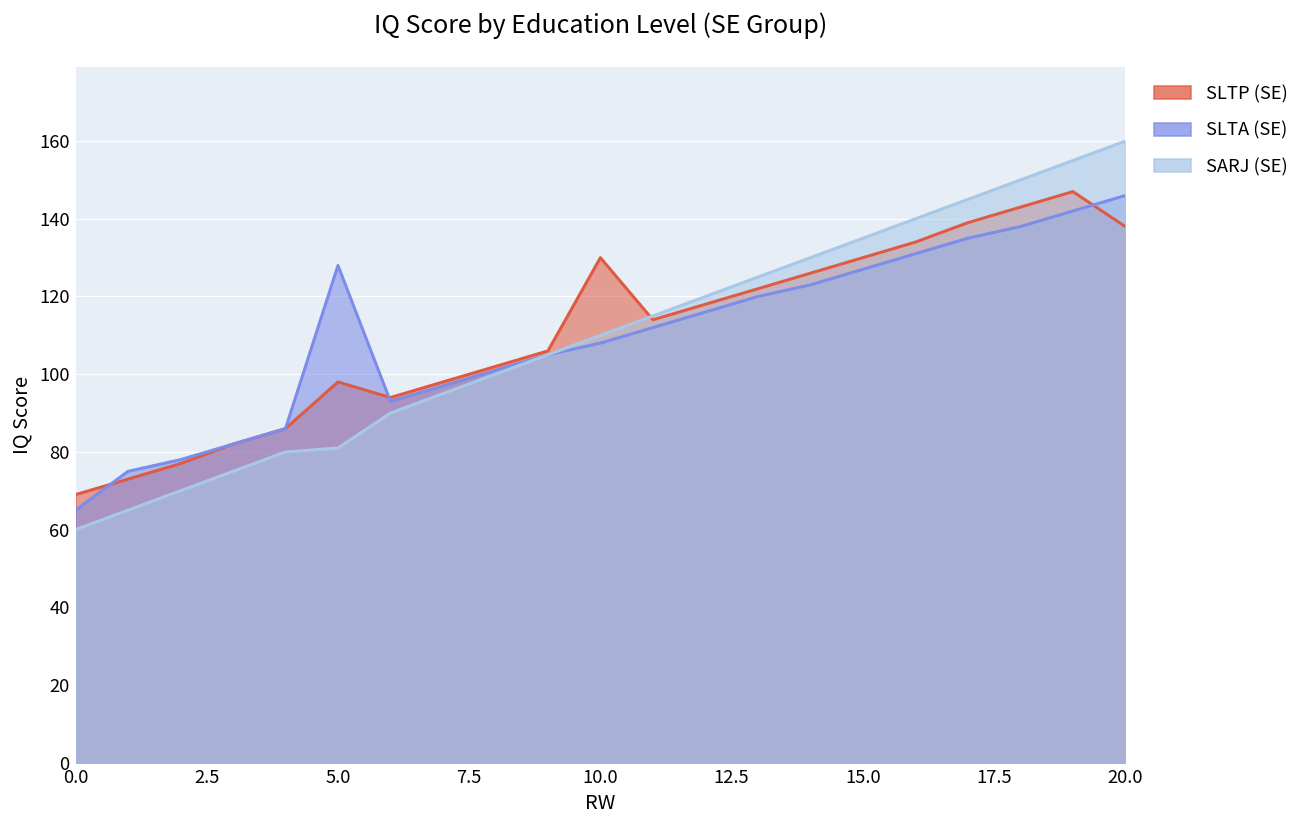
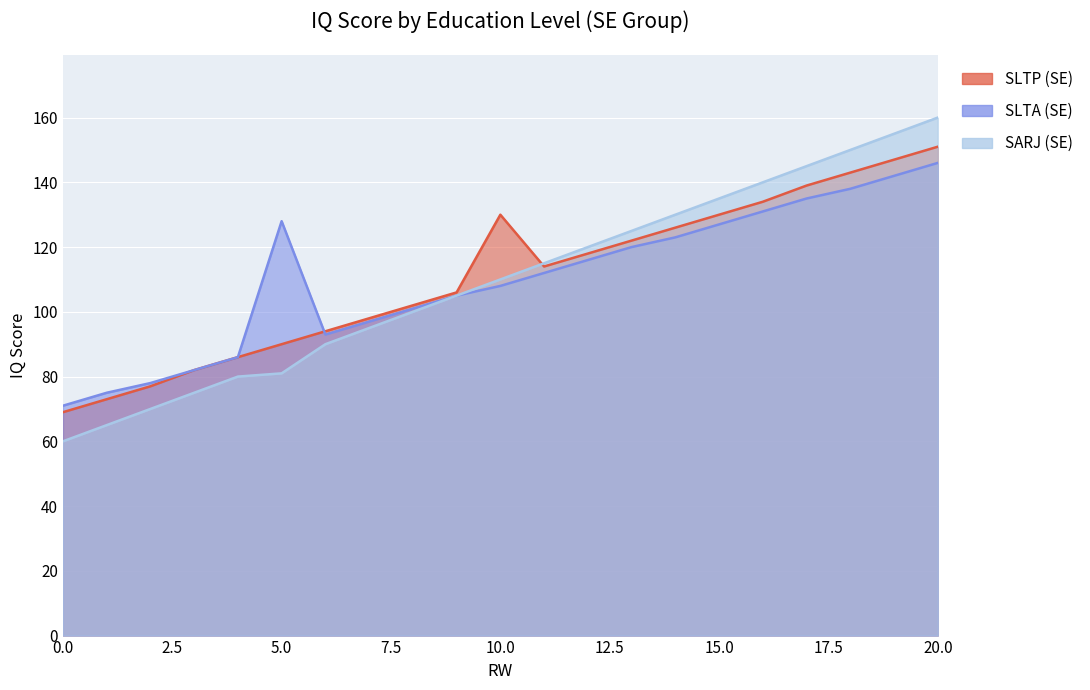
SLTA (SE), 0.0: 65 -> 71
SLTP (SE), 5.0: 98 -> 90
SLTP (SE), 20.0: 138 -> 151
